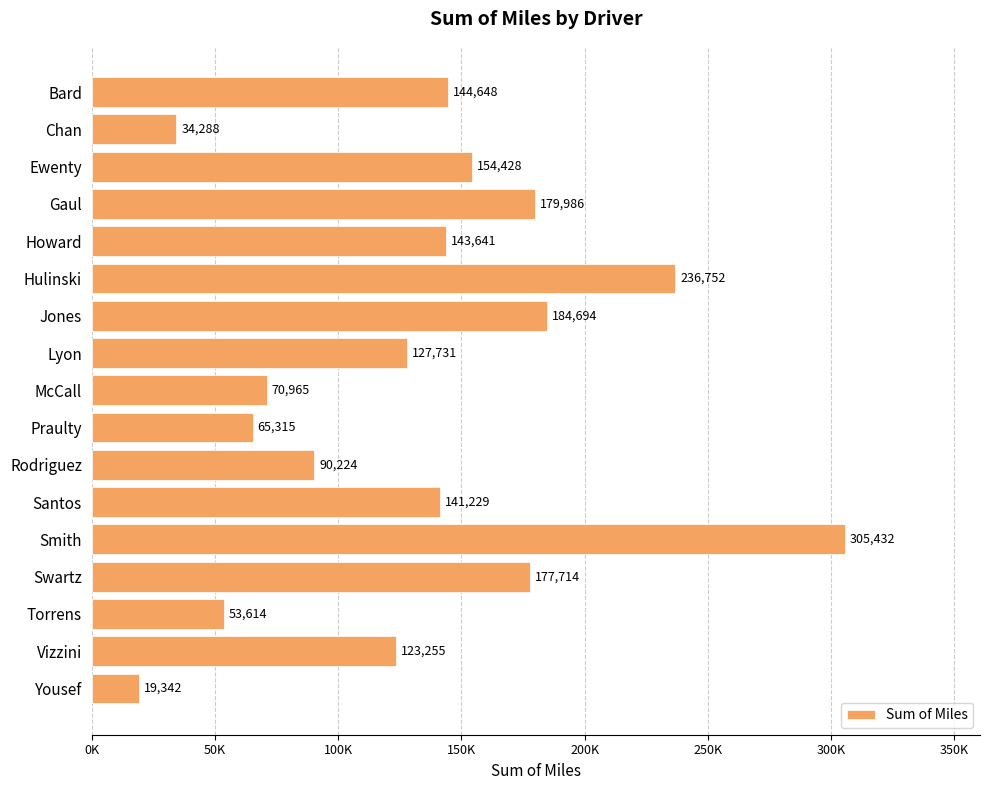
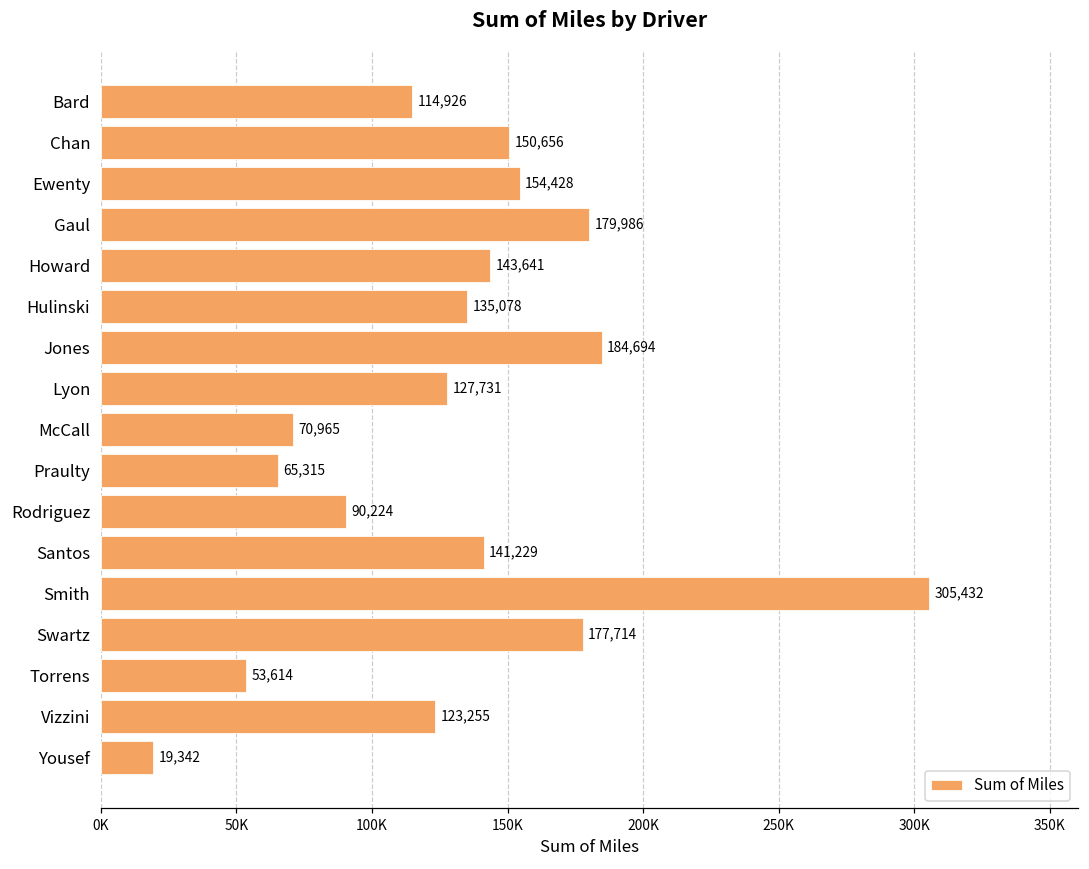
Bard: 144,648 -> 114,926
Chan: 34,288 -> 150,656
Hulinski: 236,752 -> 135,078
